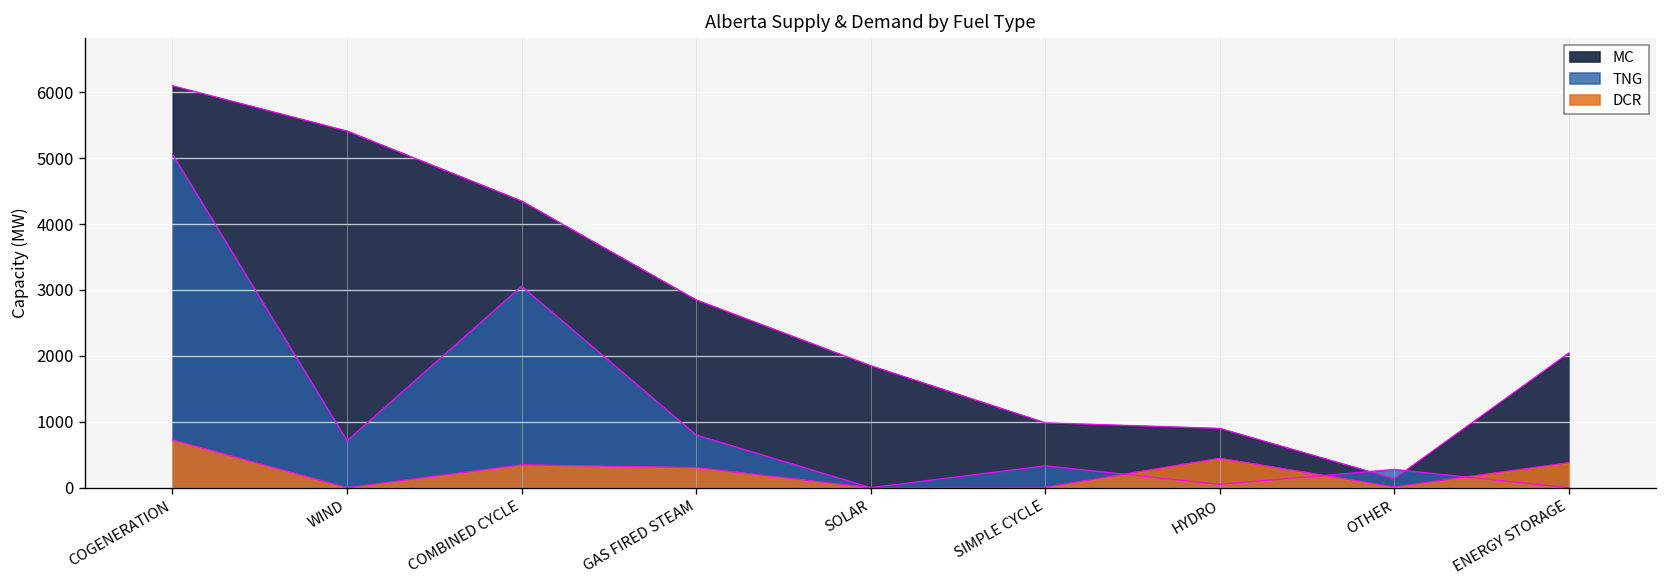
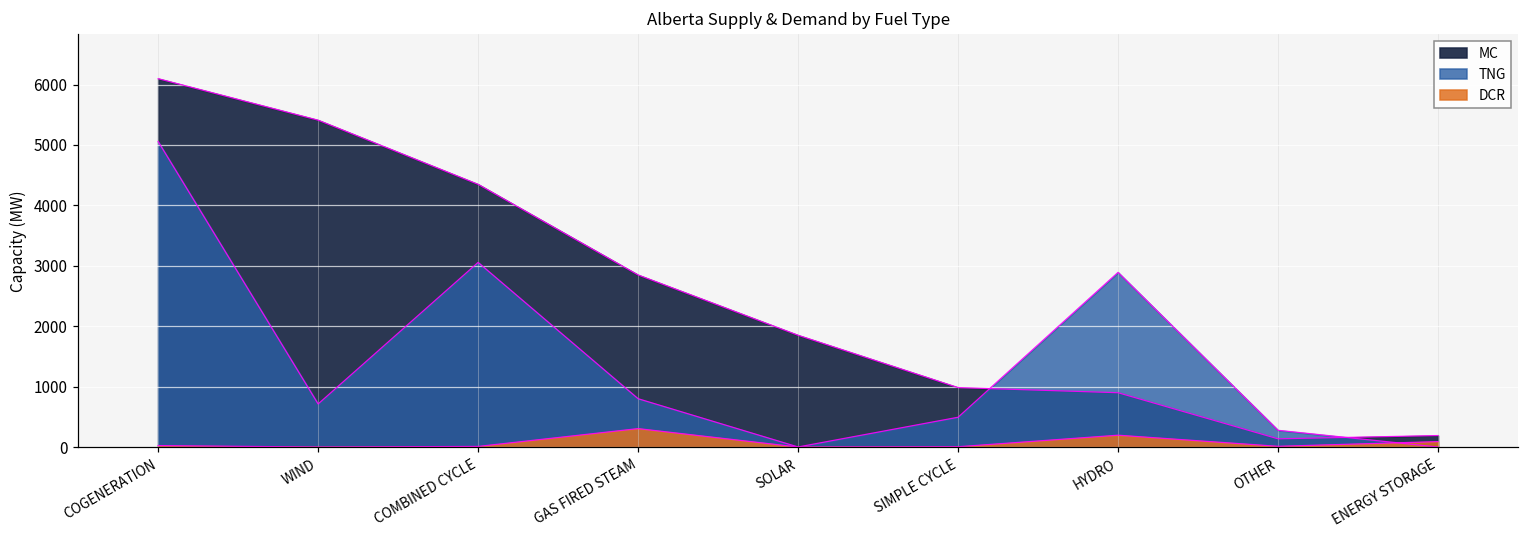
DCR, COGENERATION: 700 -> 0
DCR, COMBINED CYCLE: 300 -> 0
TNG, SIMPLE CYCLE: 300 -> 500
TNG, HYDRO: 100 -> 2900
DCR, HYDRO: 400 -> 200
MC, ENERGY STORAGE: 2000 -> 200
DCR, ENERGY STORAGE: 400 -> 100
